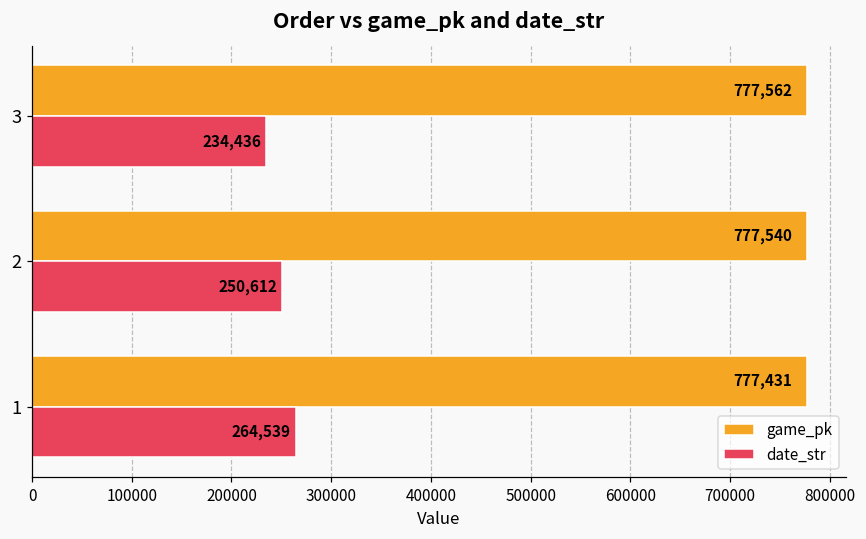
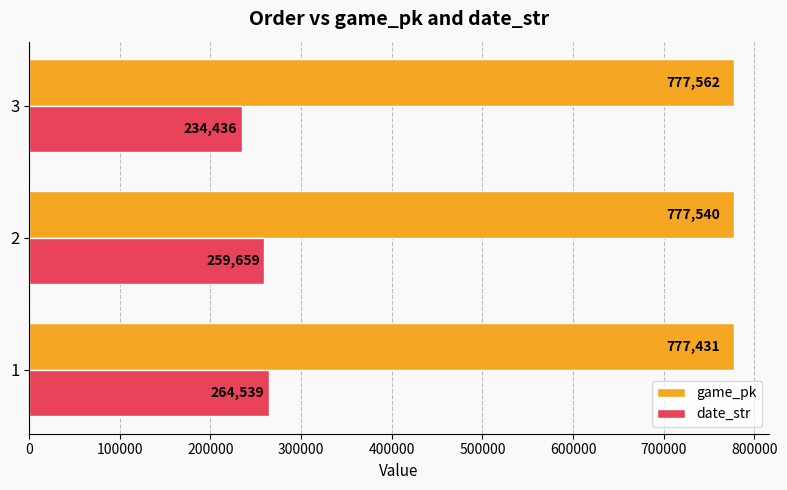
date_str, 2: 250,612 -> 259,659
